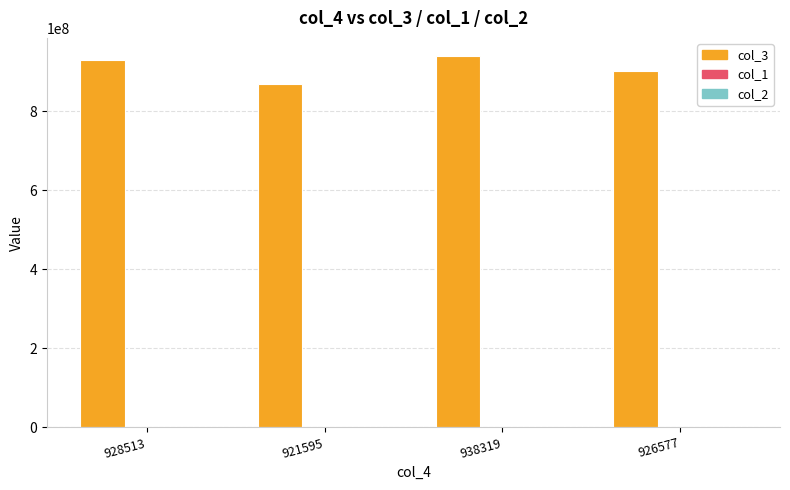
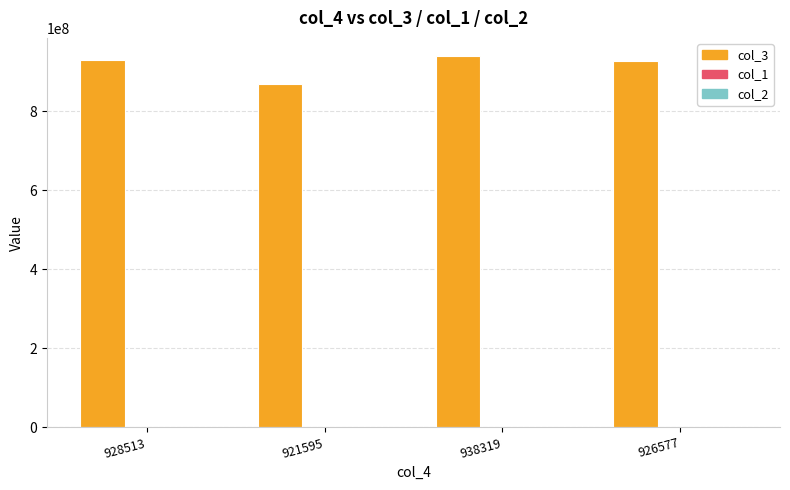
col_3, 926577: 900000000 -> 930000000
